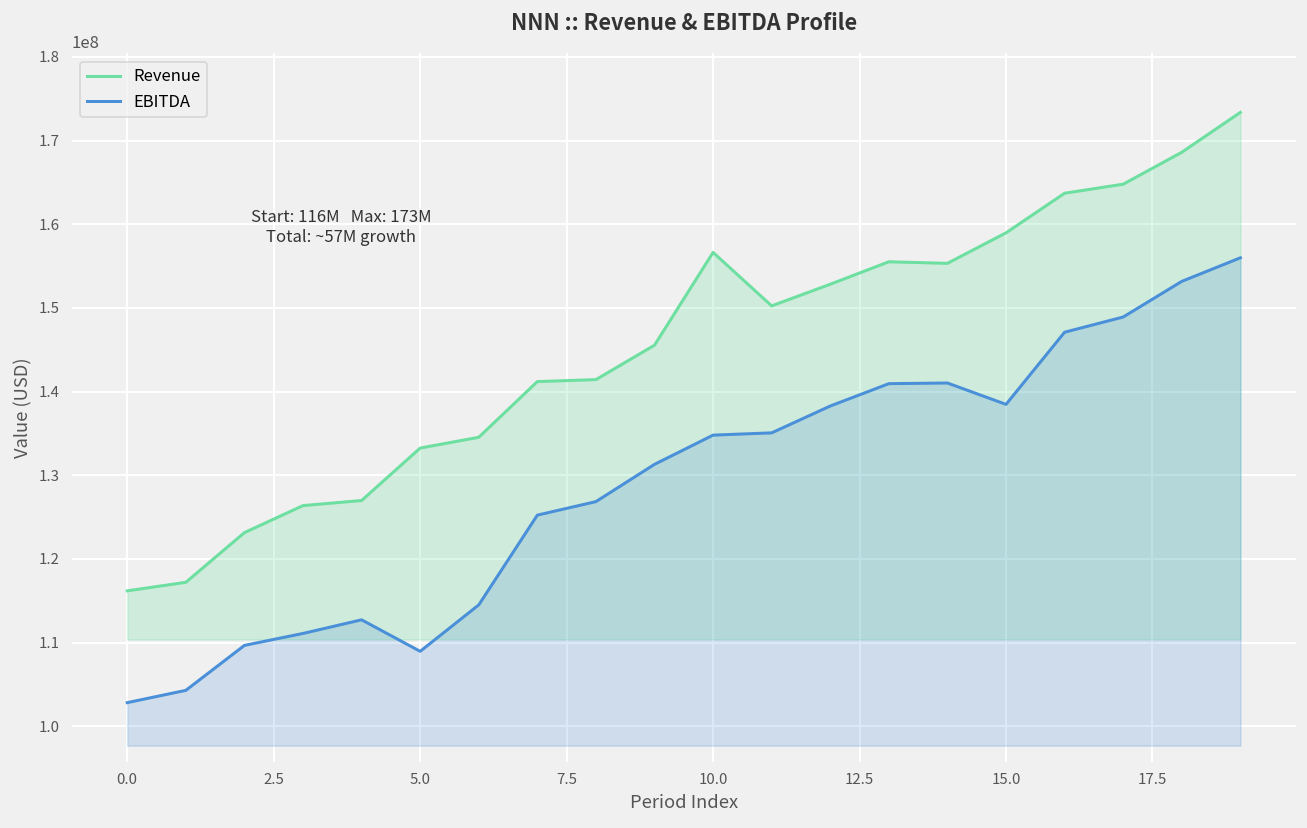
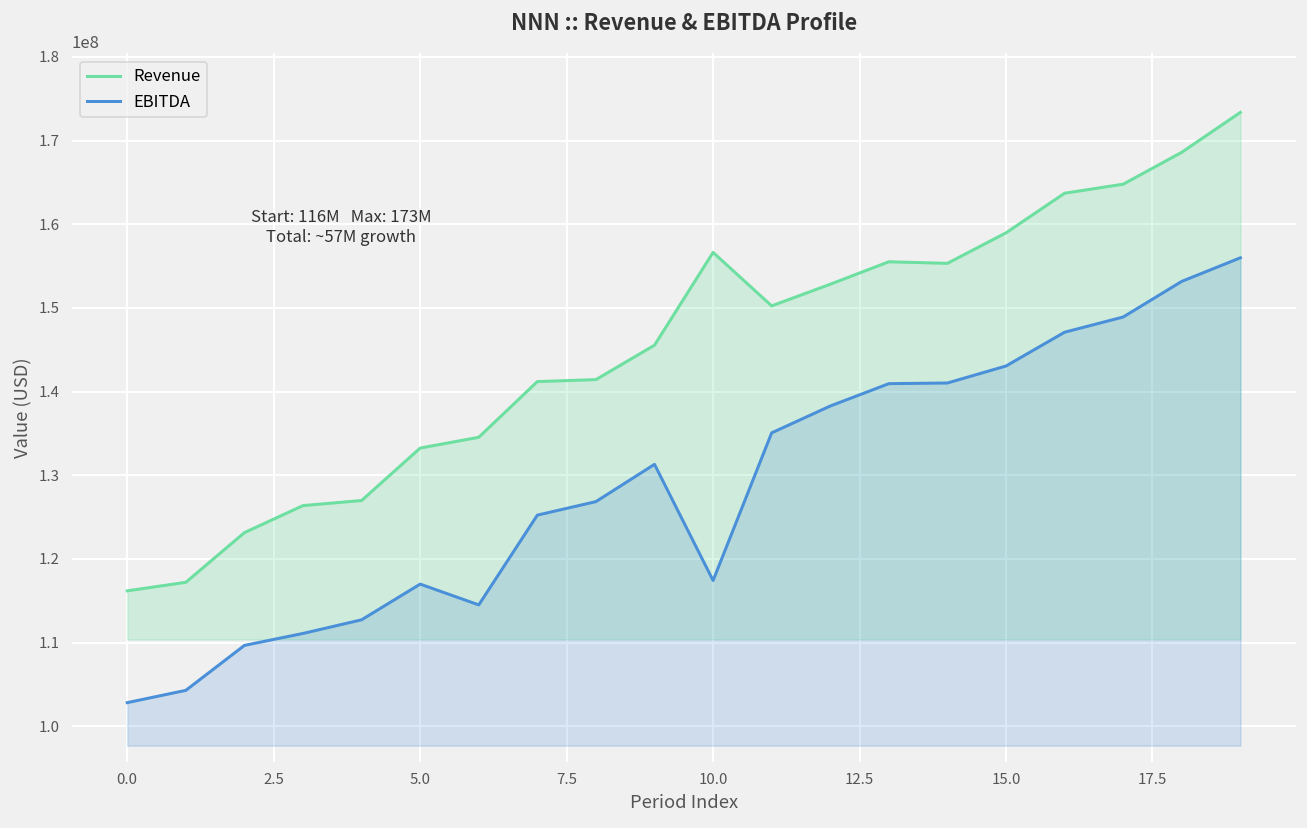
EBITDA, 5.0: 109000000 -> 117000000
EBITDA, 10.0: 135000000 -> 117000000
EBITDA, 15.0: 138000000 -> 143000000
